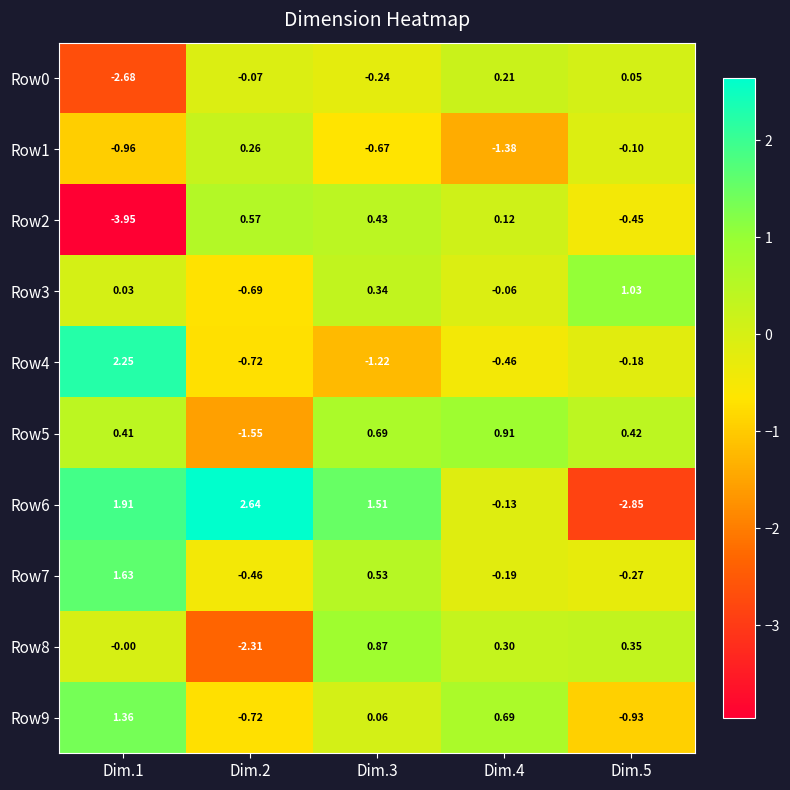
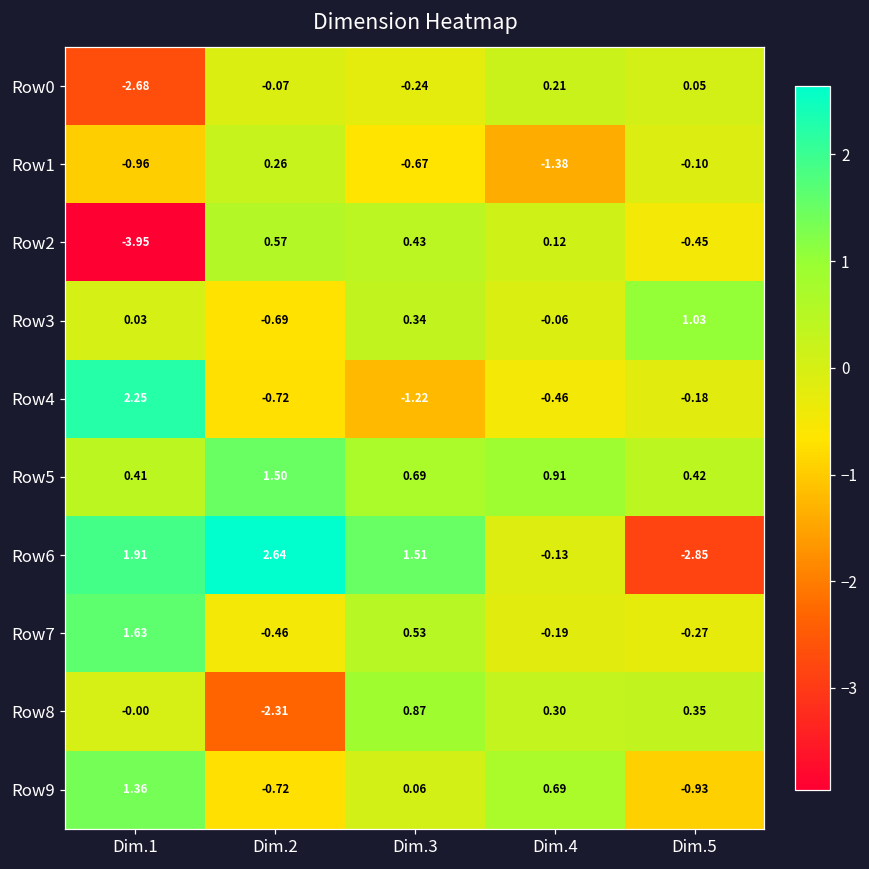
Row5, Dim.2: -1.55 -> 1.50
